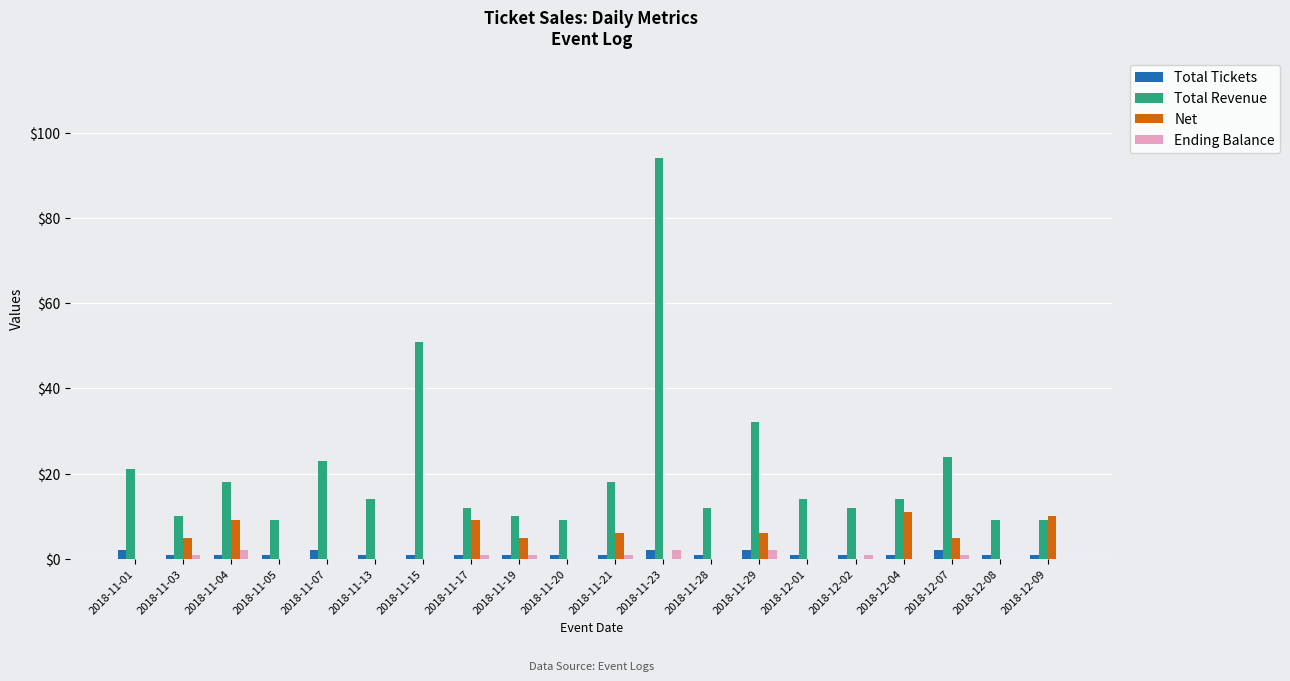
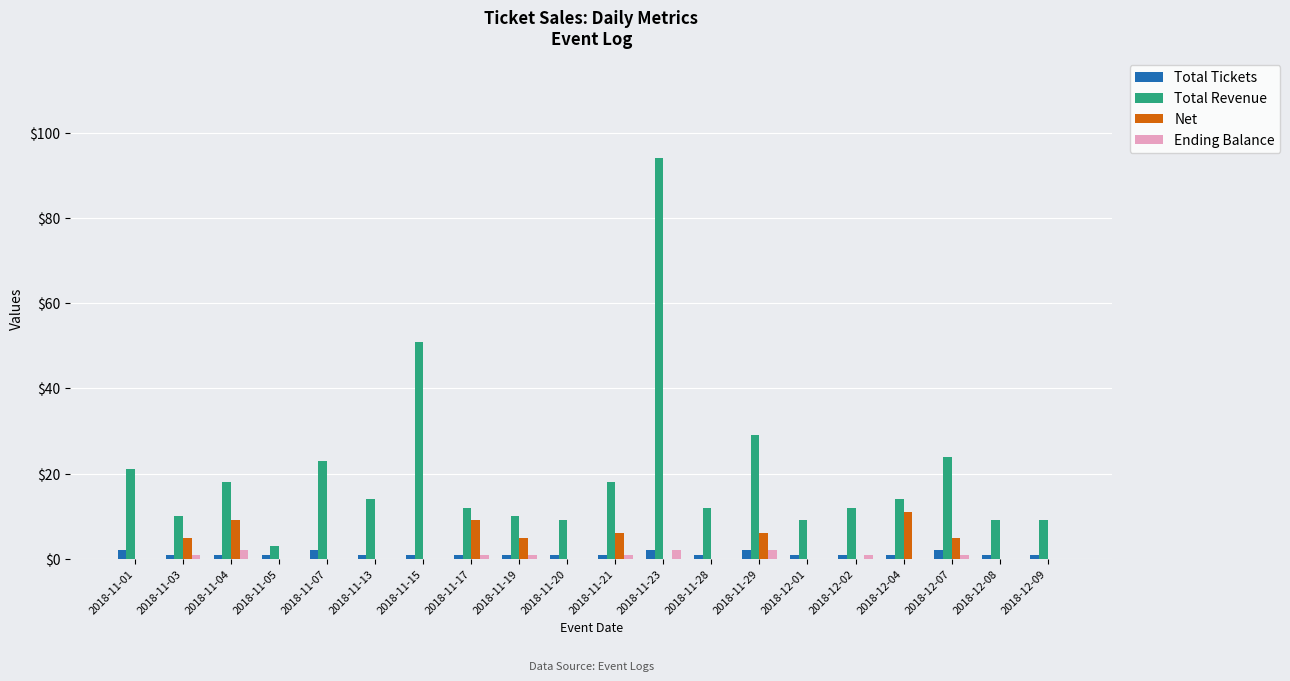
Total Revenue, 2018-11-05: $9 -> $3
Total Revenue, 2018-11-29: $32 -> $29
Total Revenue, 2018-12-01: $14 -> $9
Net, 2018-12-09: $10 -> $0
